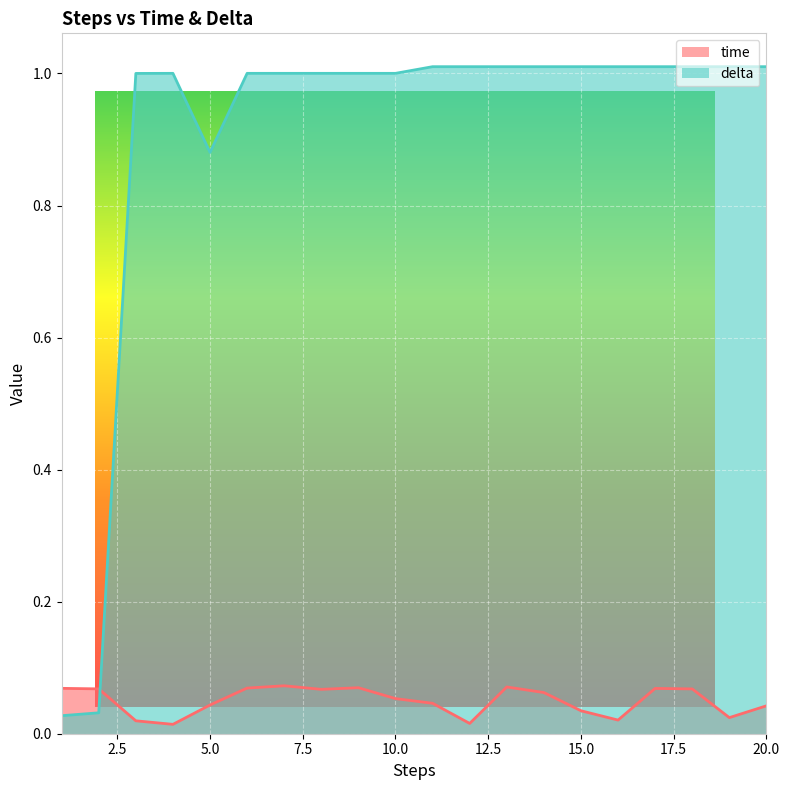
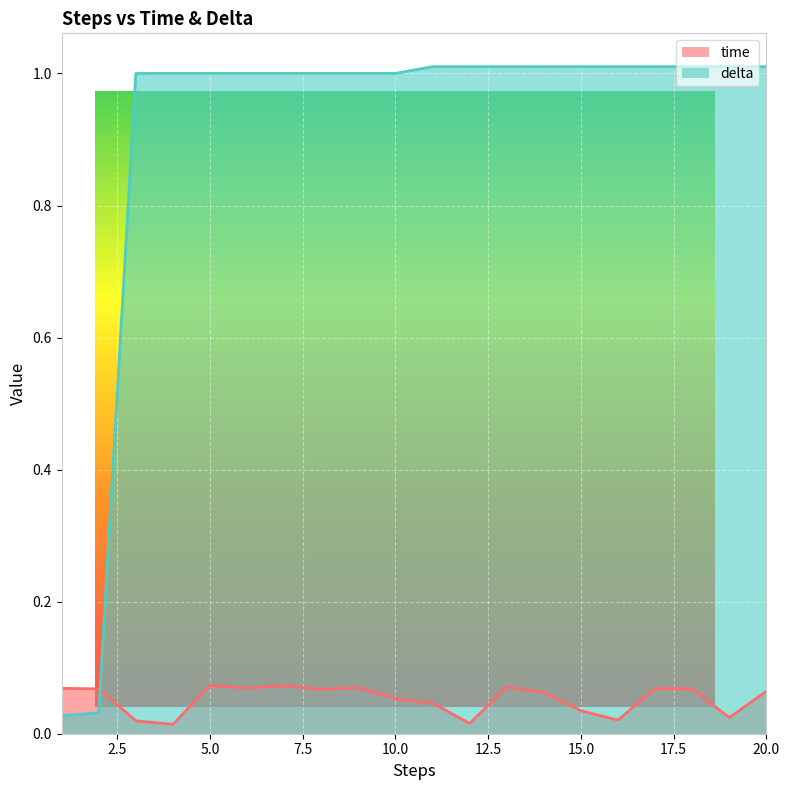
time, 5.0: 0.04 -> 0.07
delta, 5.0: 0.88 -> 1.00
time, 20.0: 0.04 -> 0.06
